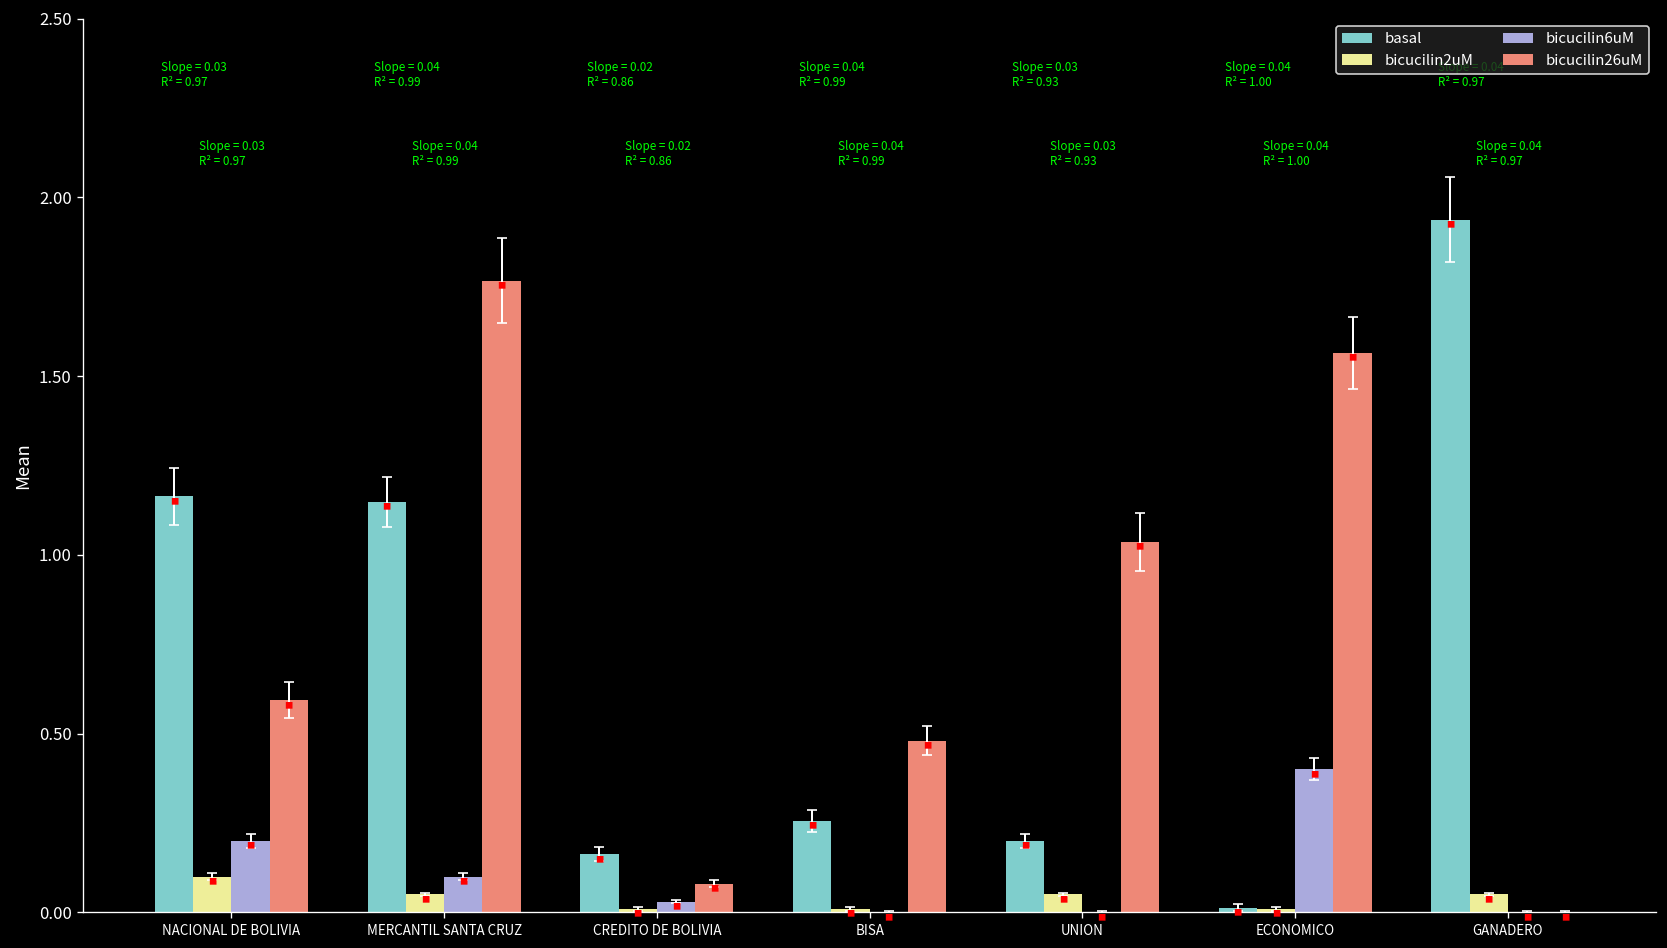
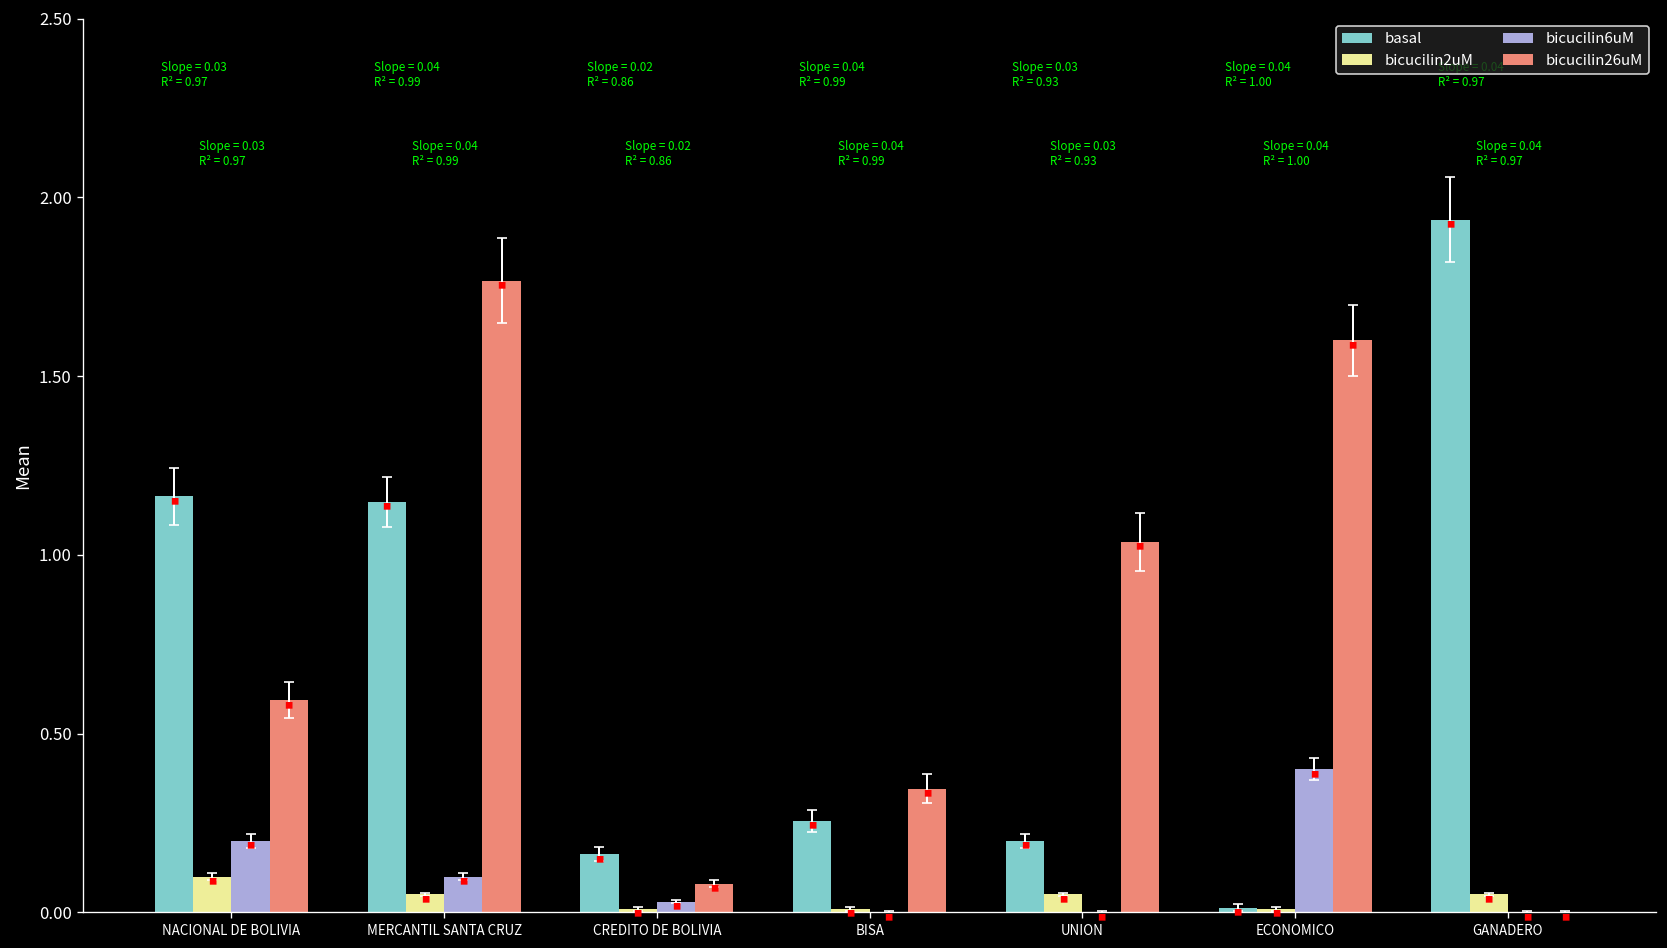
bicucilin26uM, BISA: 0.48 -> 0.35
bicucilin26uM, ECONOMICO: 1.56 -> 1.60
